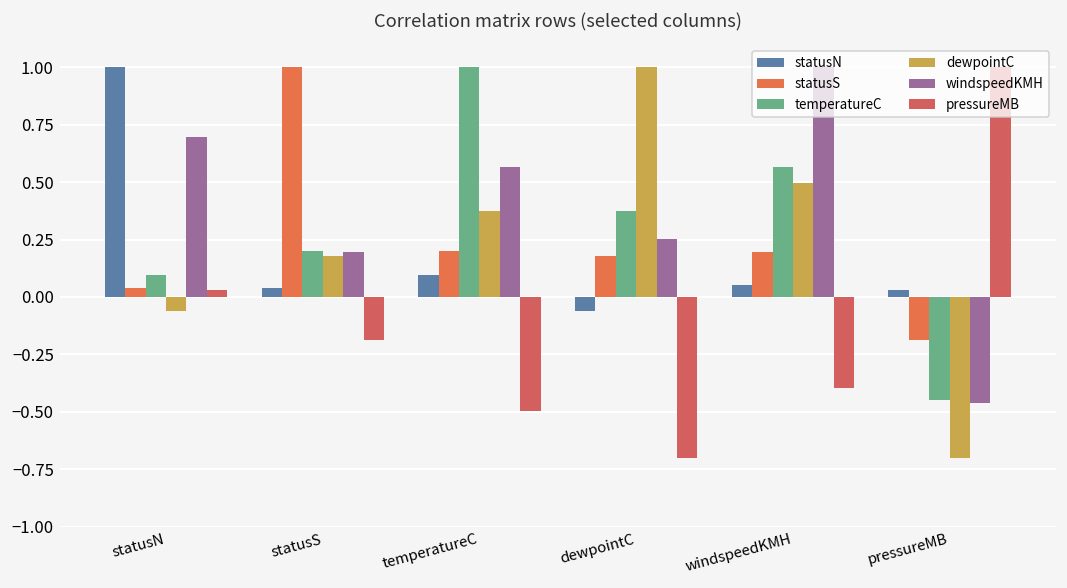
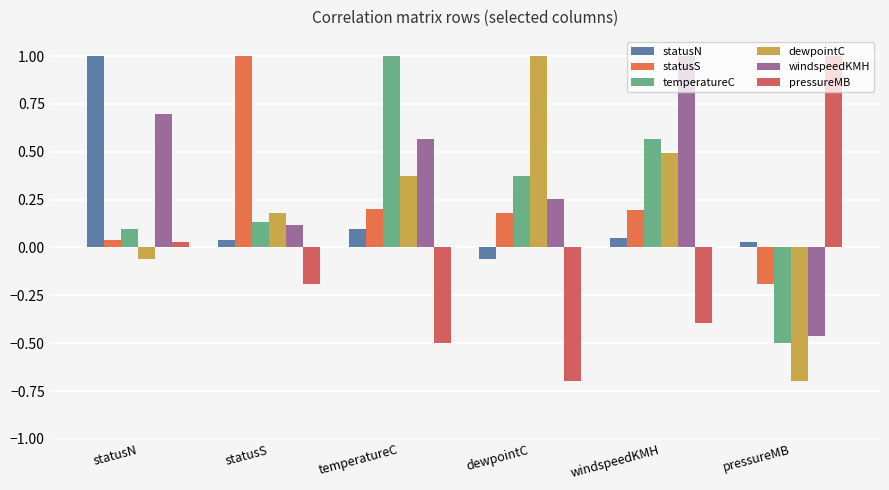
temperatureC, statusS: 0.20 -> 0.13
windspeedKMH, statusS: 0.20 -> 0.12
temperatureC, pressureMB: -0.45 -> -0.50
